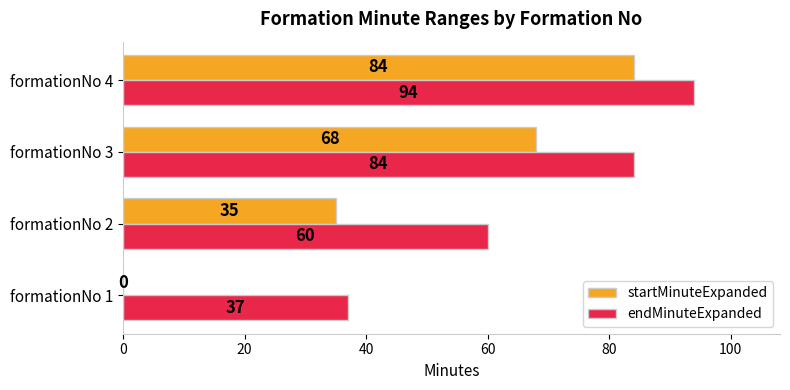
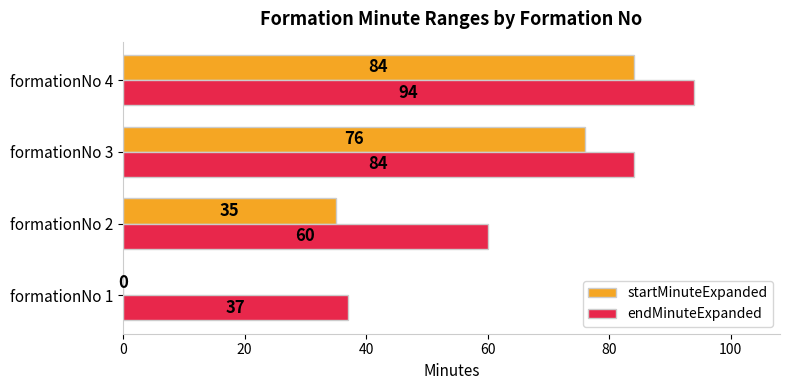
startMinuteExpanded, formationNo 3: 68 -> 76
